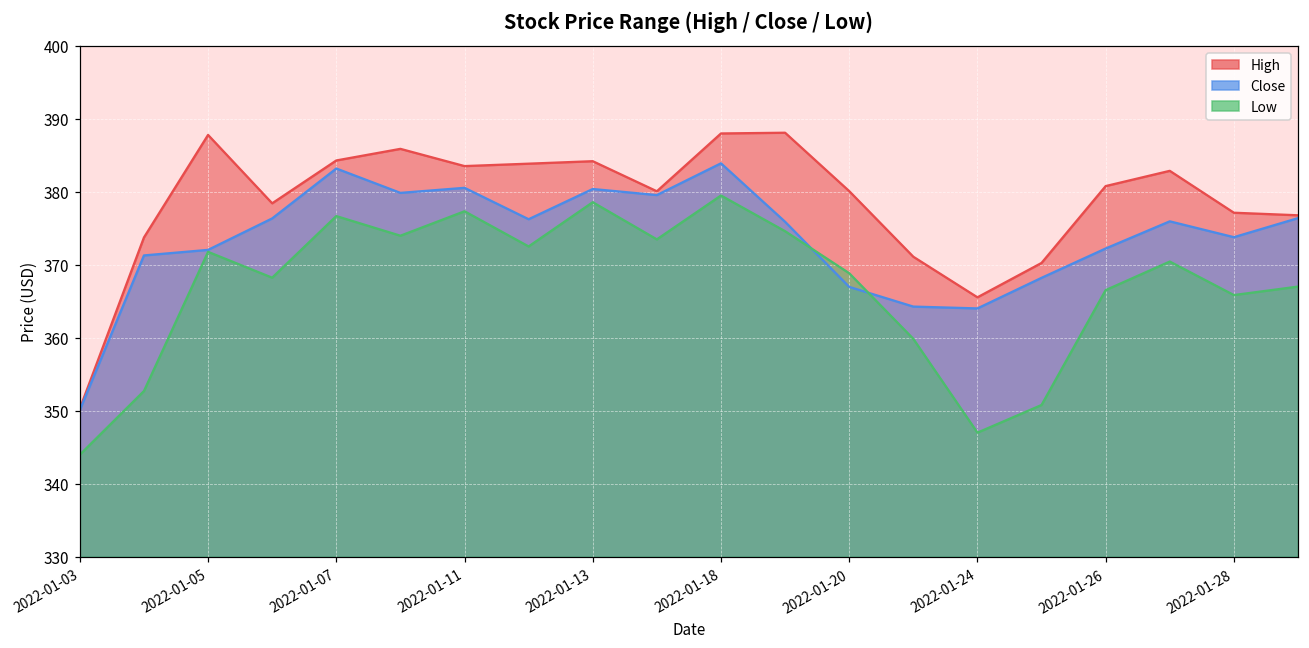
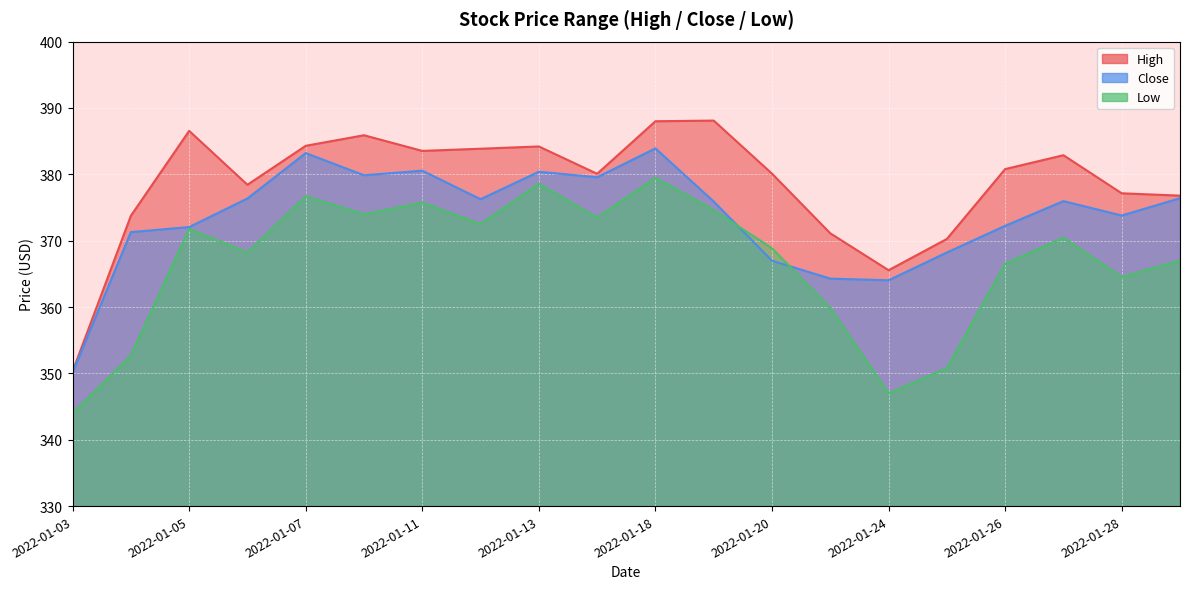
High, 2022-01-05: 388 -> 387
Low, 2022-01-11: 377 -> 376
Low, 2022-01-28: 366 -> 365
